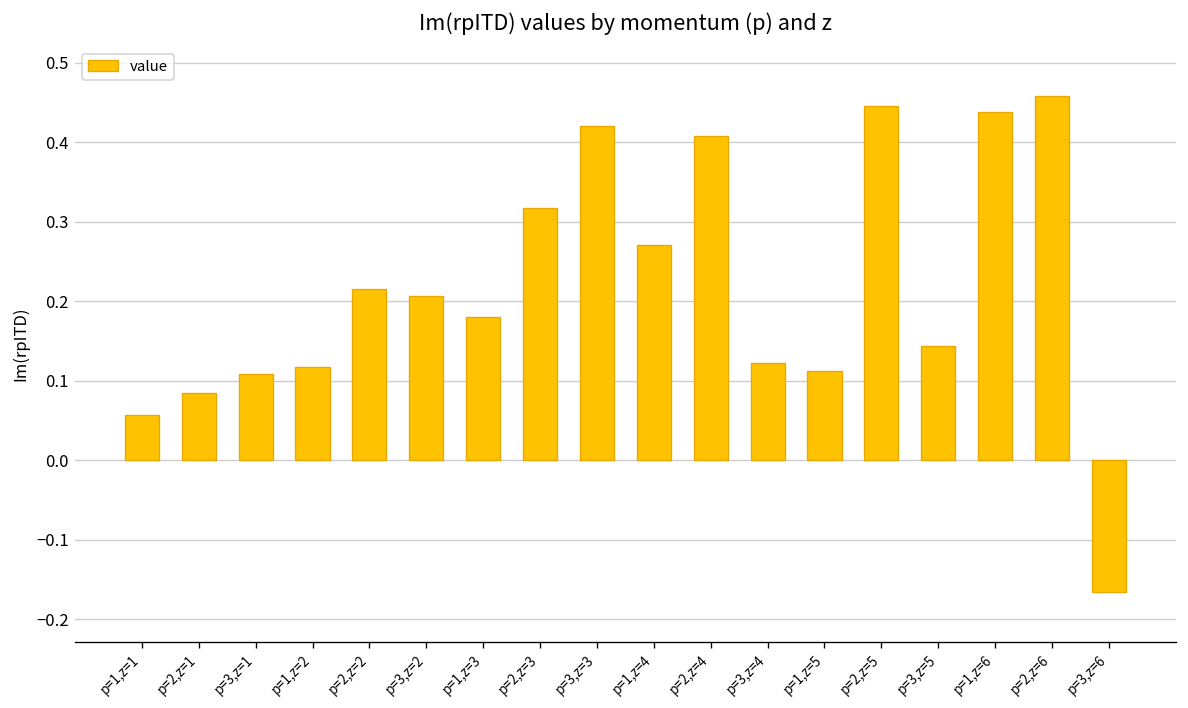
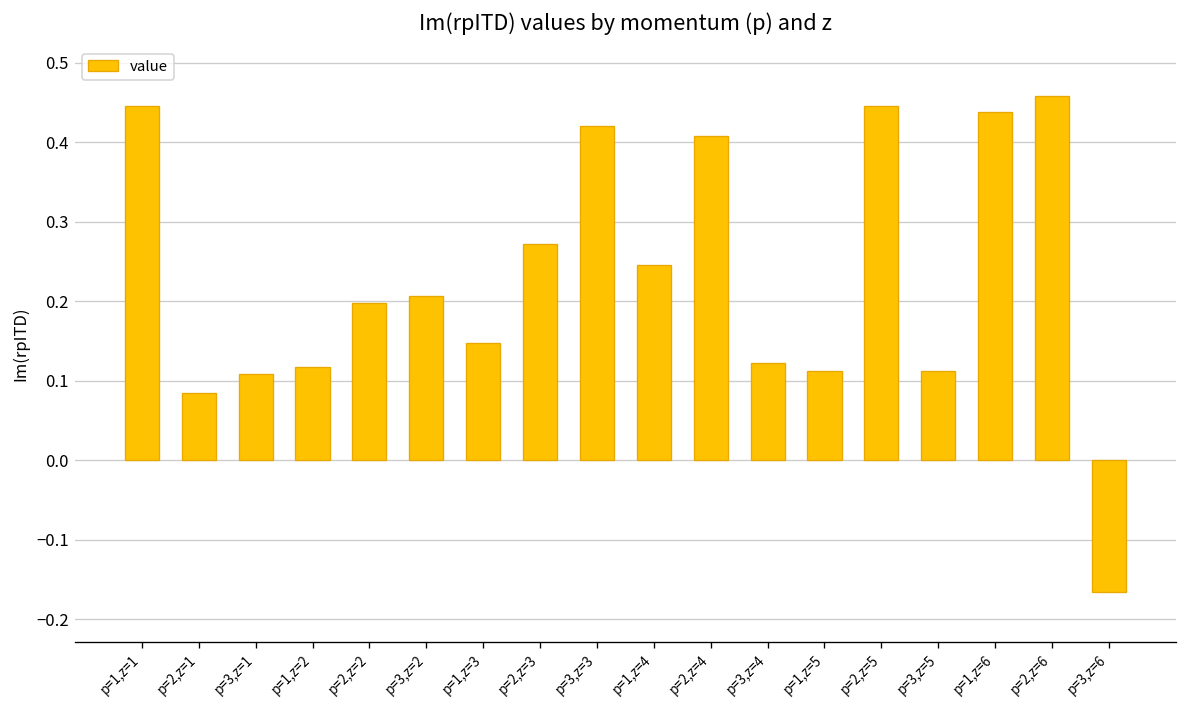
p=1,z=1: 0.06 -> 0.45
p=2,z=2: 0.22 -> 0.20
p=1,z=3: 0.18 -> 0.15
p=2,z=3: 0.32 -> 0.27
p=1,z=4: 0.27 -> 0.25
p=3,z=5: 0.14 -> 0.11
